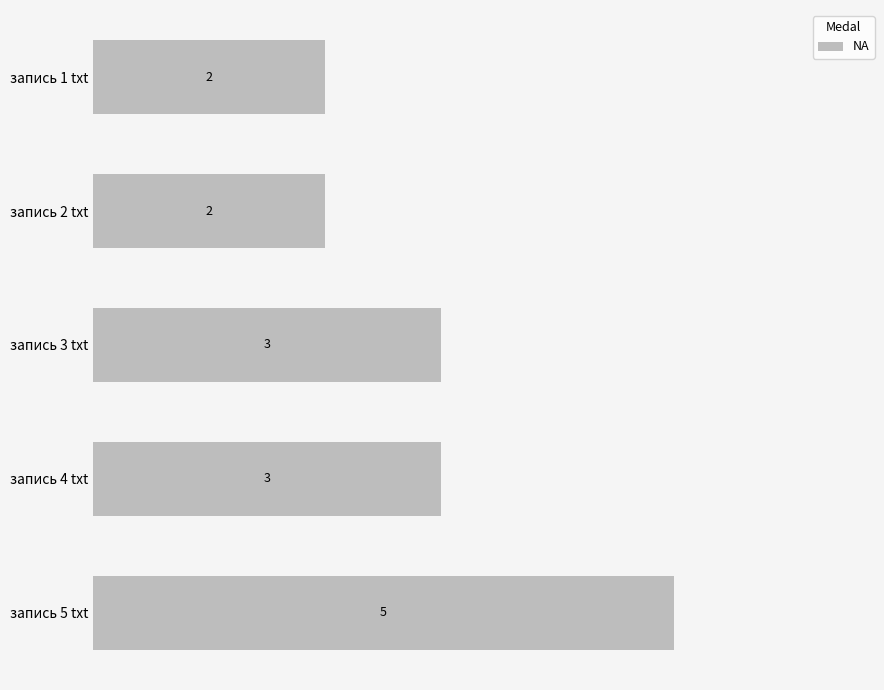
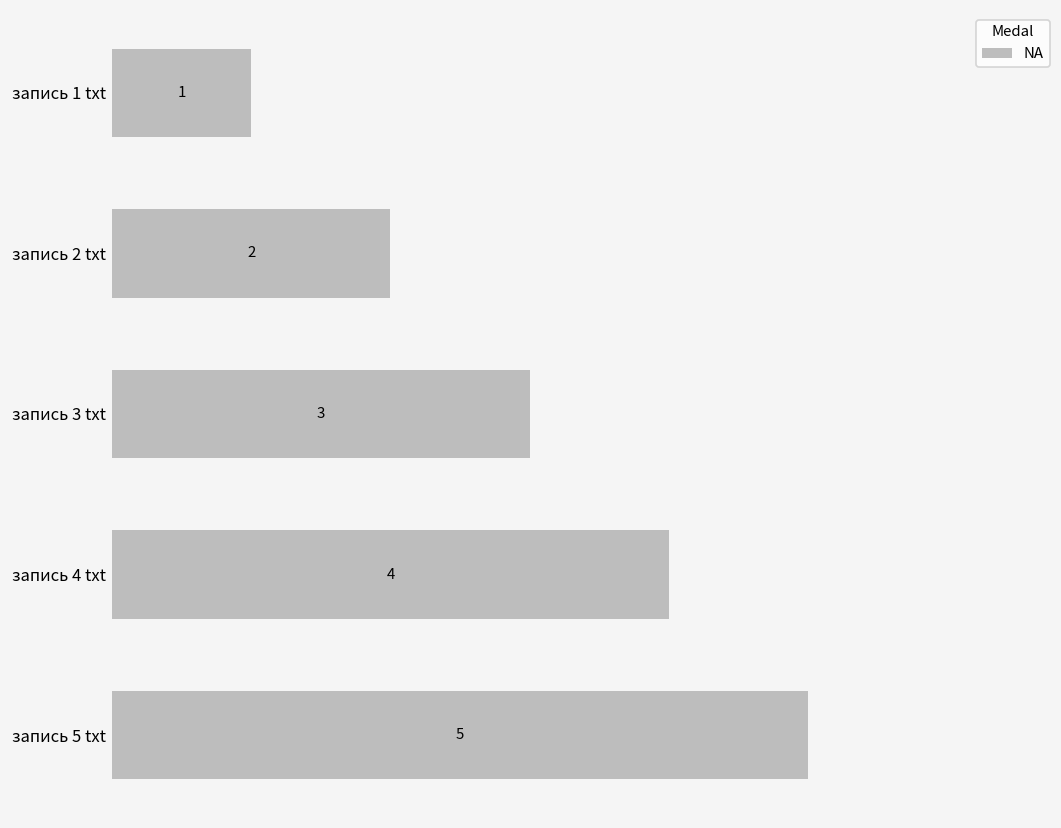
запись 1 txt: 2 -> 1
запись 4 txt: 3 -> 4
